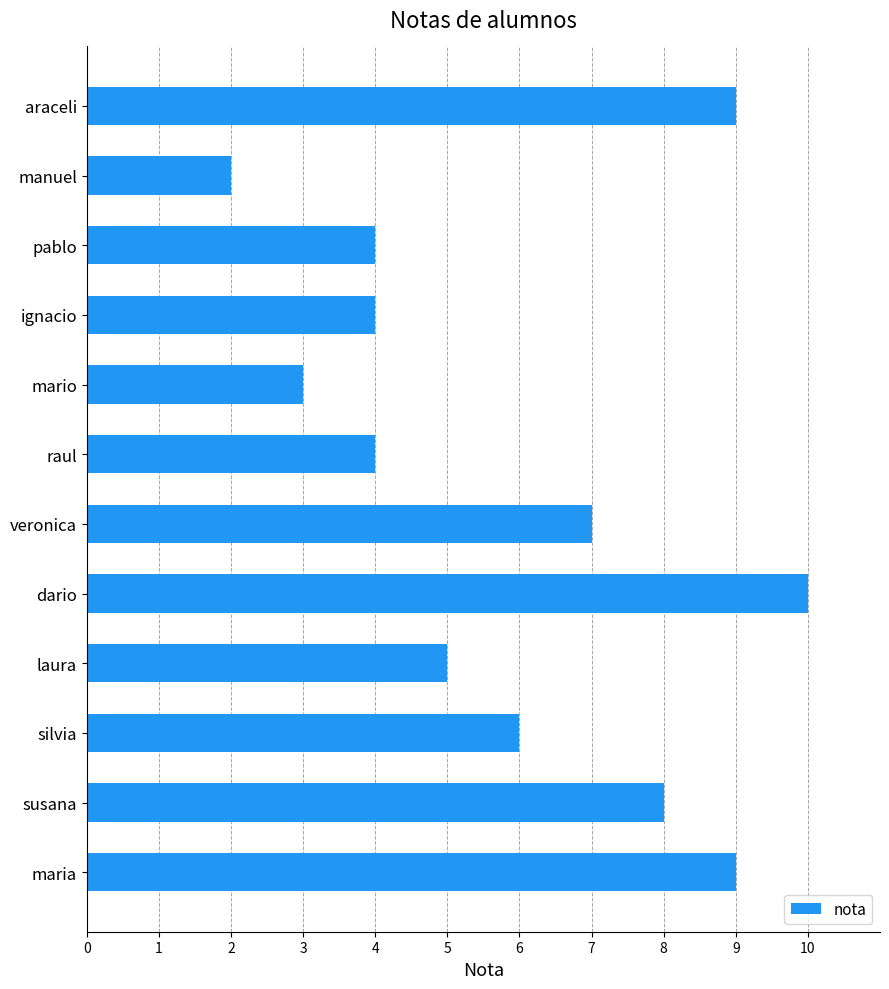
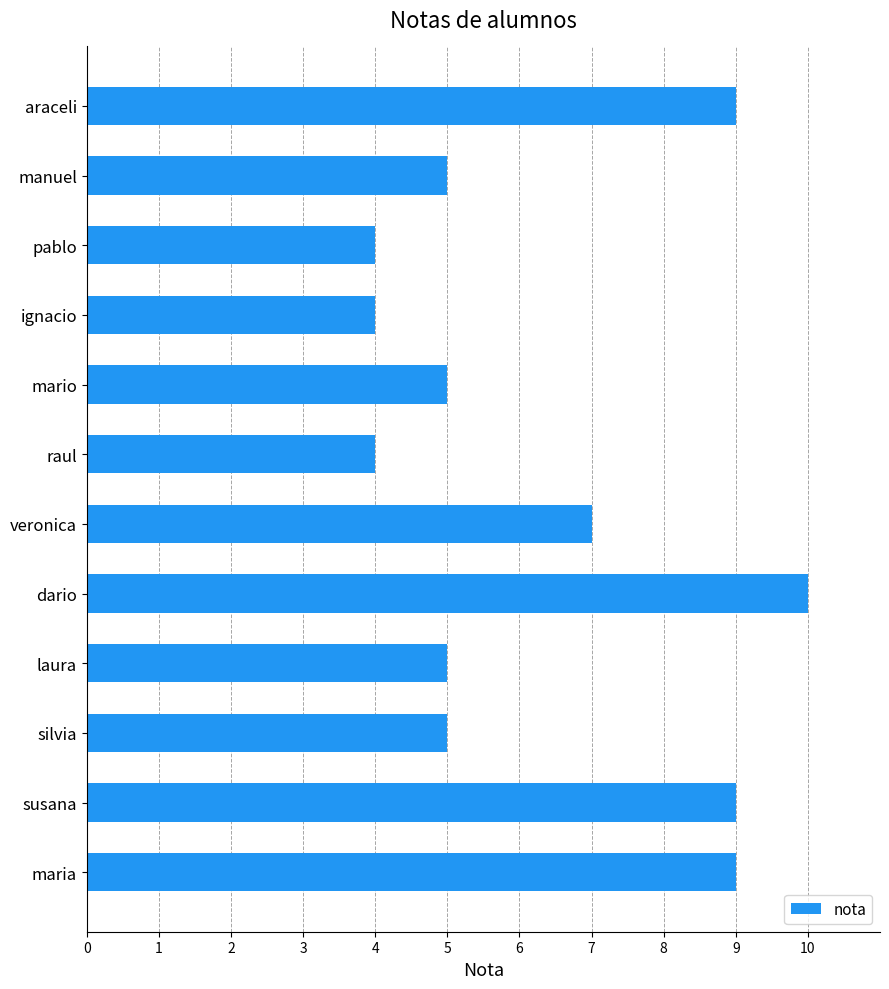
manuel: 2 -> 5
mario: 3 -> 5
silvia: 6 -> 5
susana: 8 -> 9
